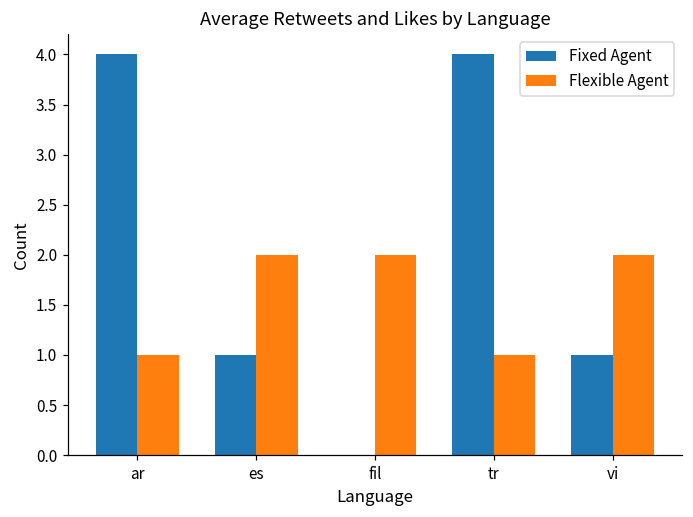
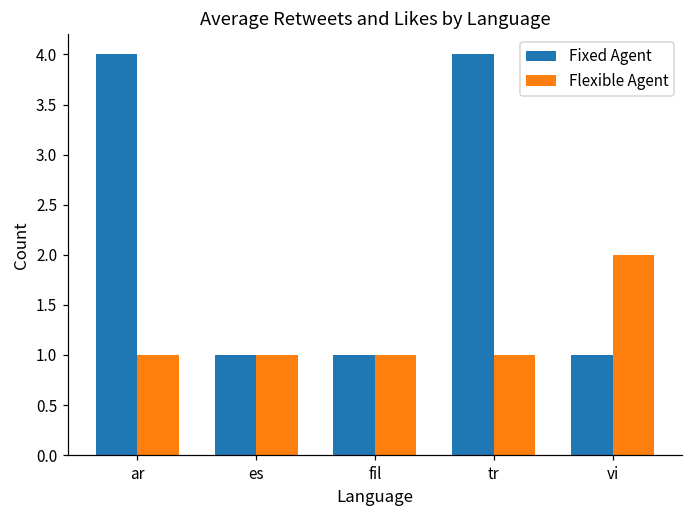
Flexible Agent, es: 2 -> 1
Fixed Agent, fil: 0 -> 1
Flexible Agent, fil: 2 -> 1
